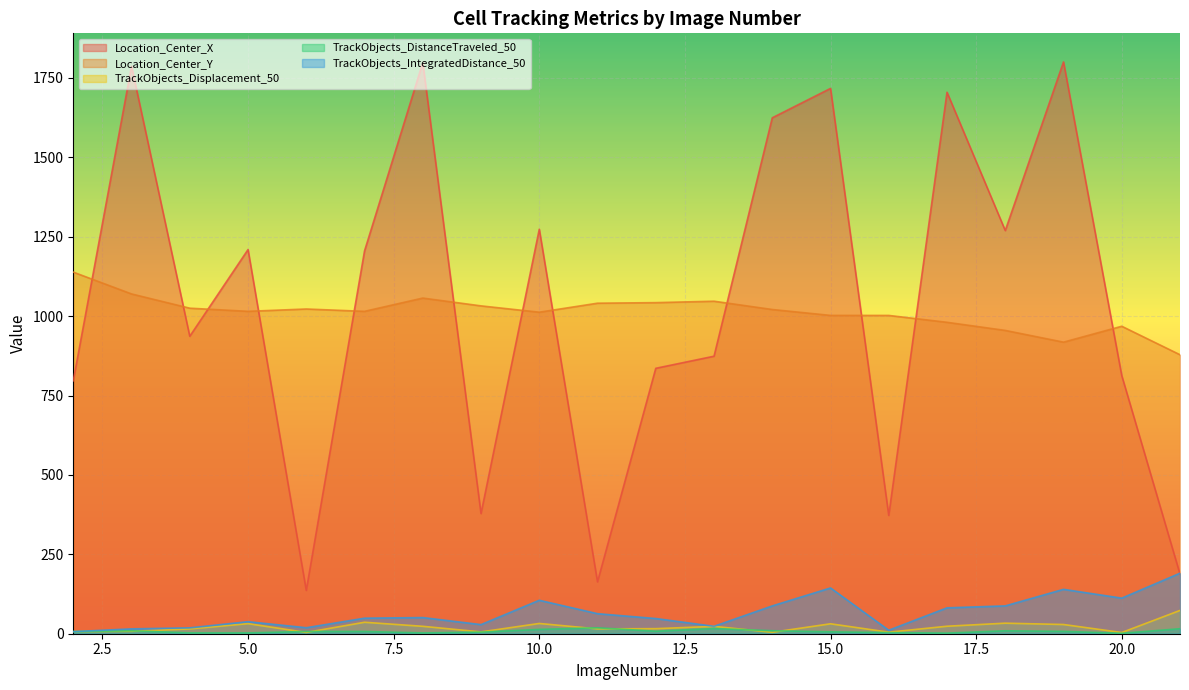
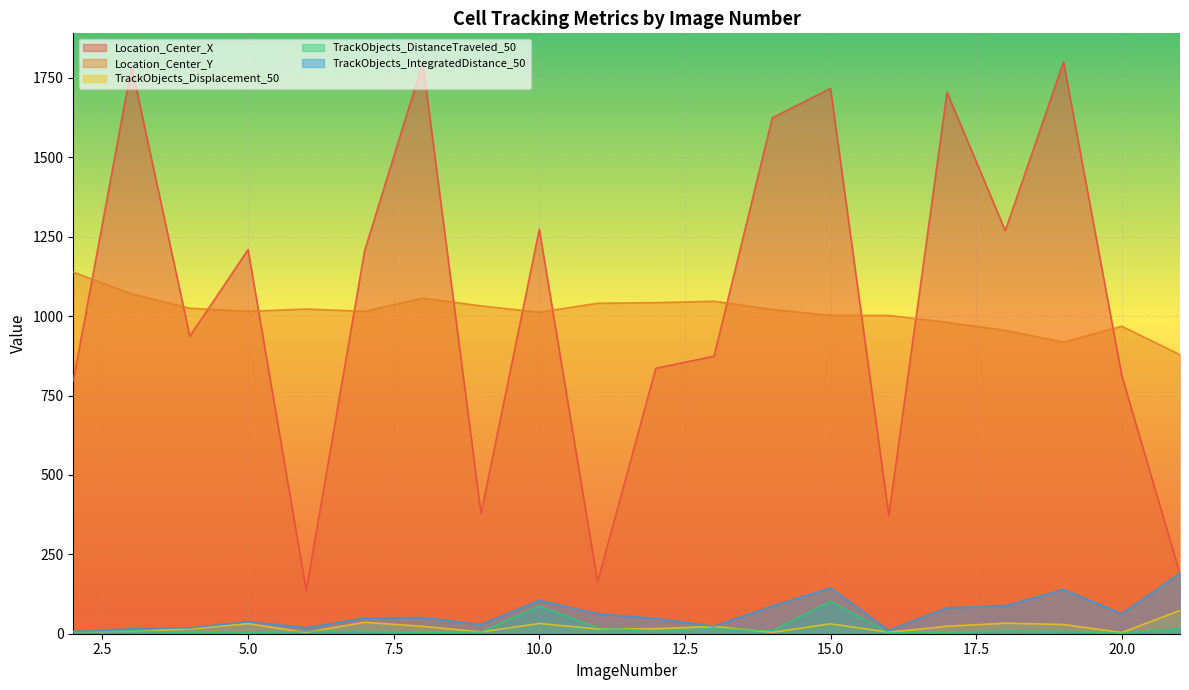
TrackObjects_DistanceTraveled_50, 10.0: 10 -> 90
TrackObjects_DistanceTraveled_50, 15.0: 10 -> 100
TrackObjects_IntegratedDistance_50, 20.0: 110 -> 60
